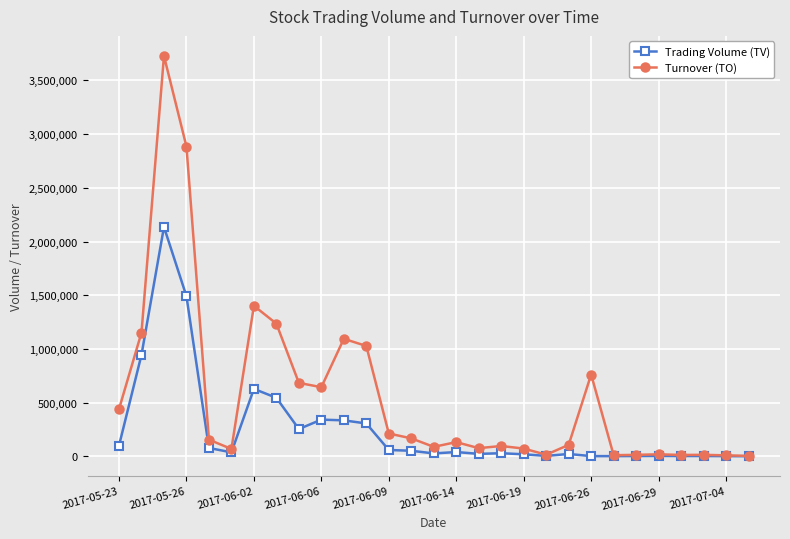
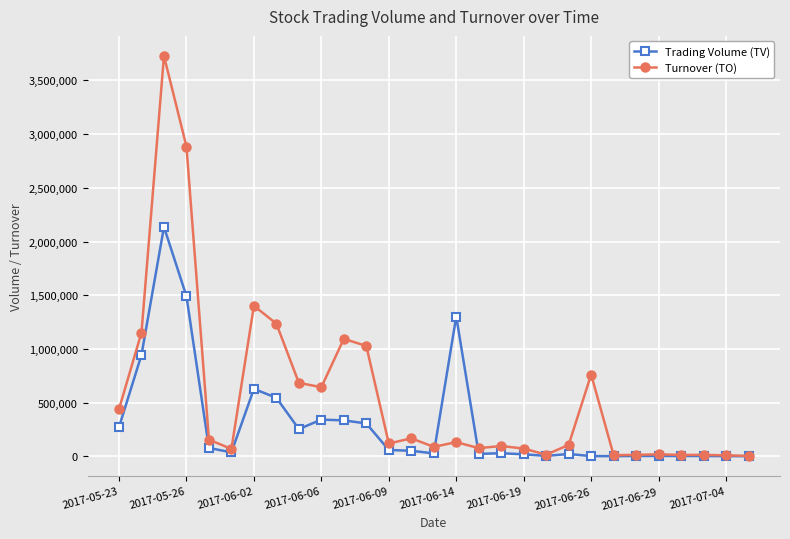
Trading Volume (TV), 2017-05-23: 100,000 -> 270,000
Turnover (TO), 2017-06-09: 210,000 -> 120,000
Trading Volume (TV), 2017-06-14: 40,000 -> 1,300,000
